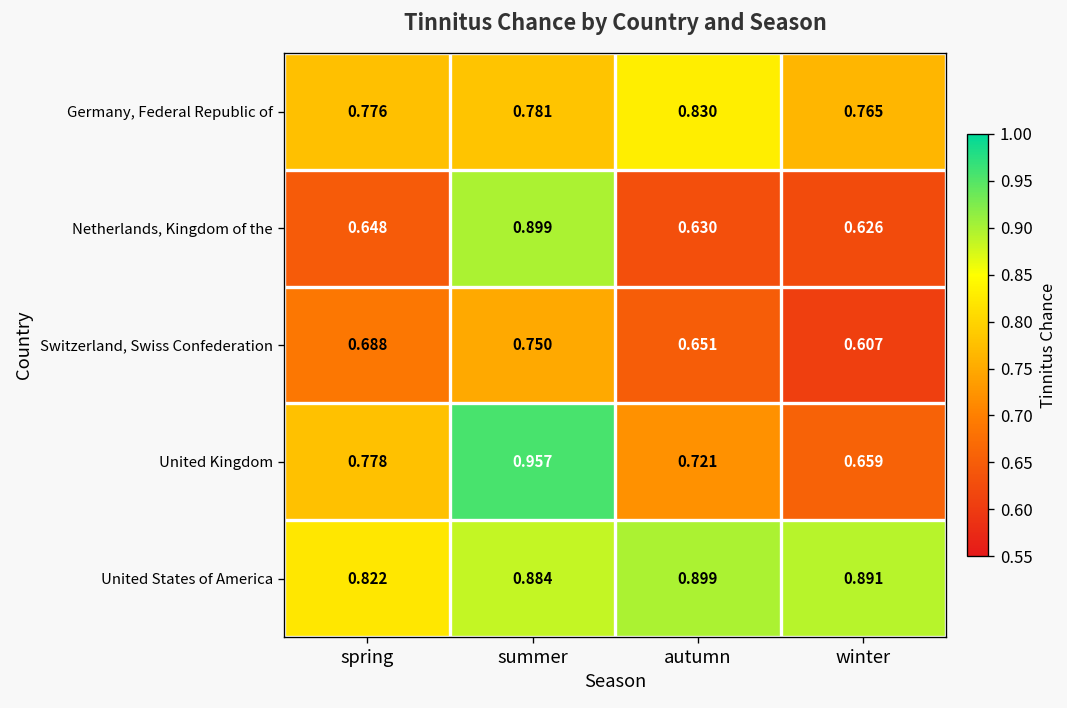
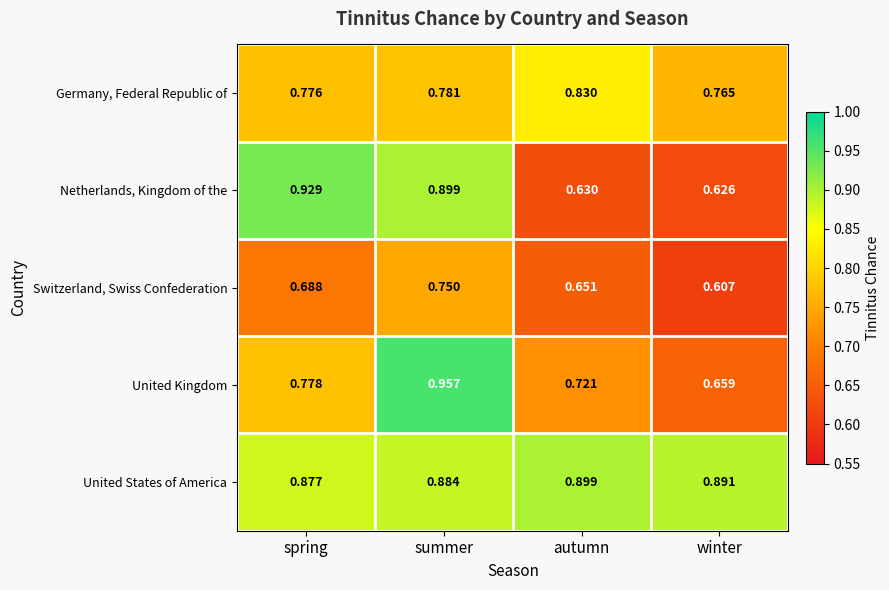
Netherlands, Kingdom of the, spring: 0.648 -> 0.929
United States of America, spring: 0.822 -> 0.877
